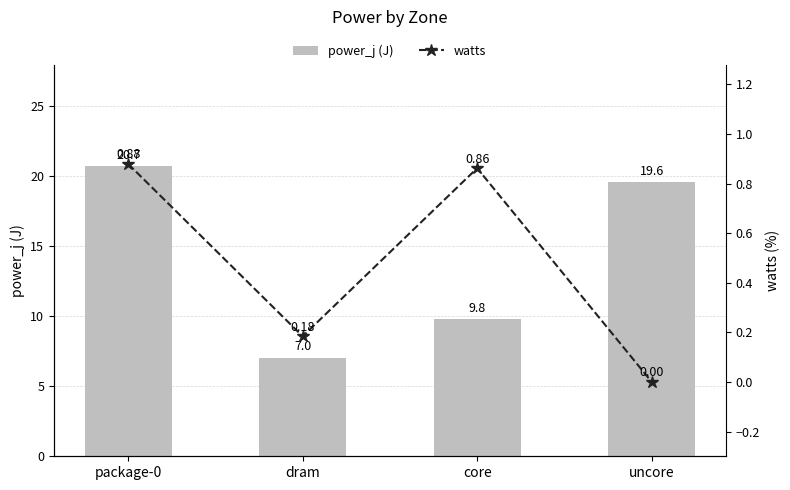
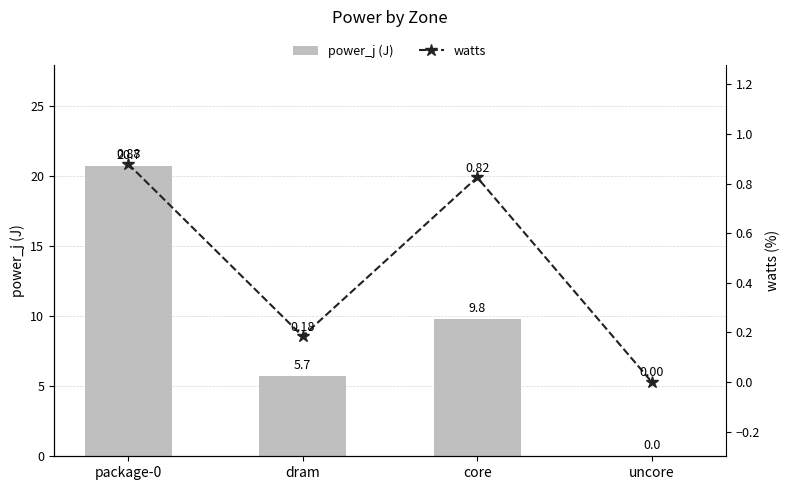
power_j (J), dram: 7.0 -> 5.7
power_j (J), uncore: 19.6 -> 0.0
watts, core: 0.86 -> 0.82
